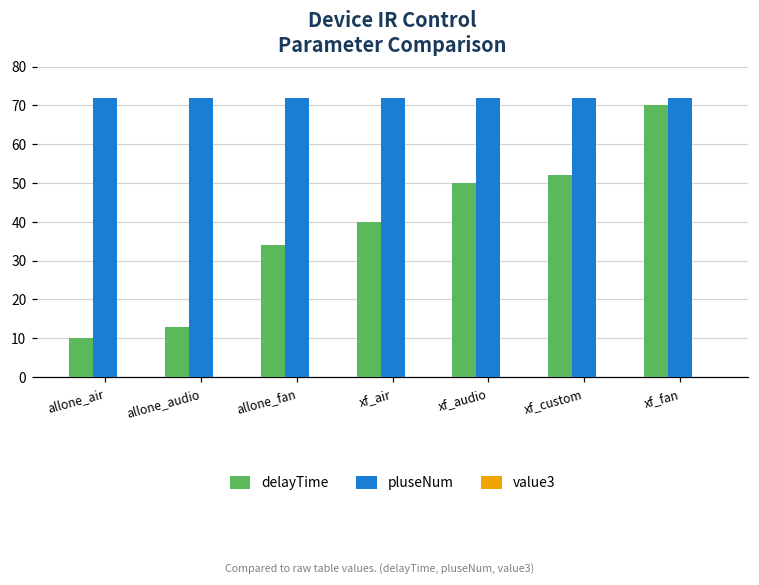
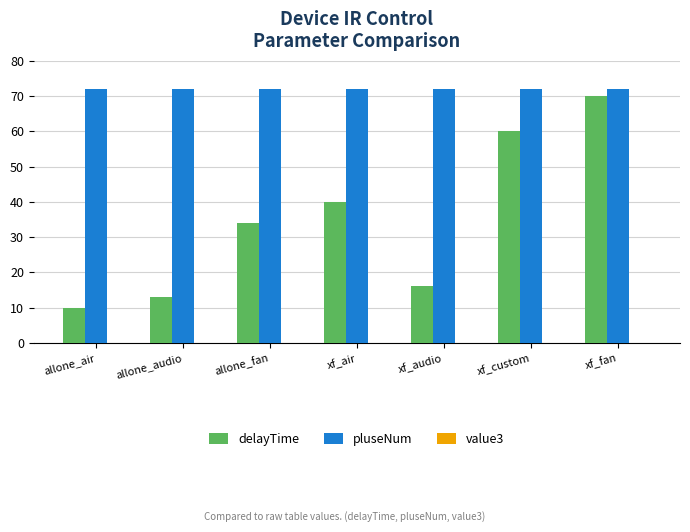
delayTime, xf_audio: 50 -> 16
delayTime, xf_custom: 52 -> 60
